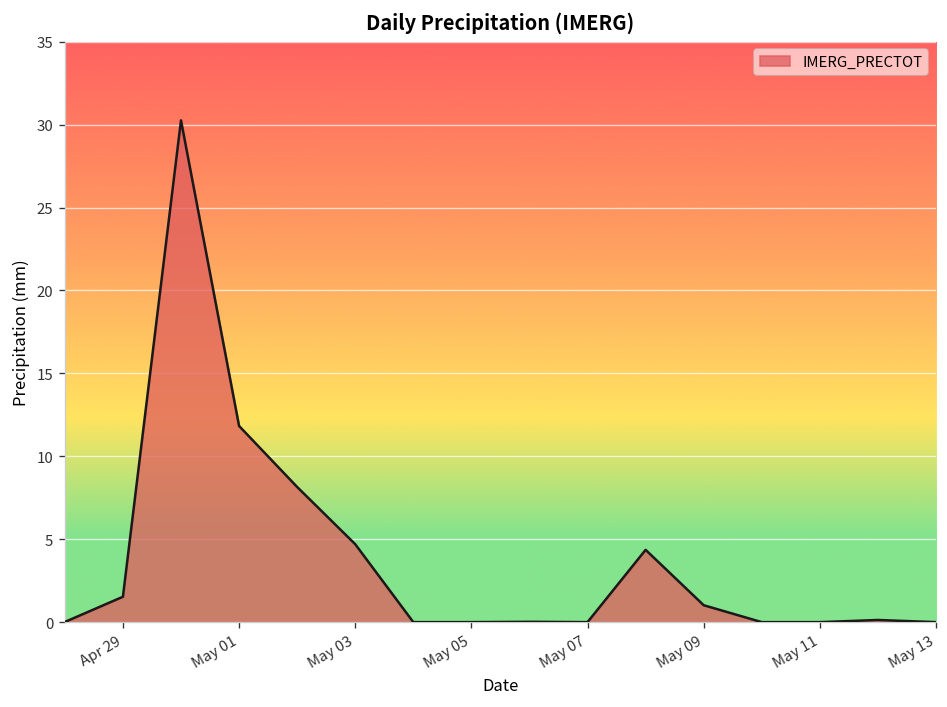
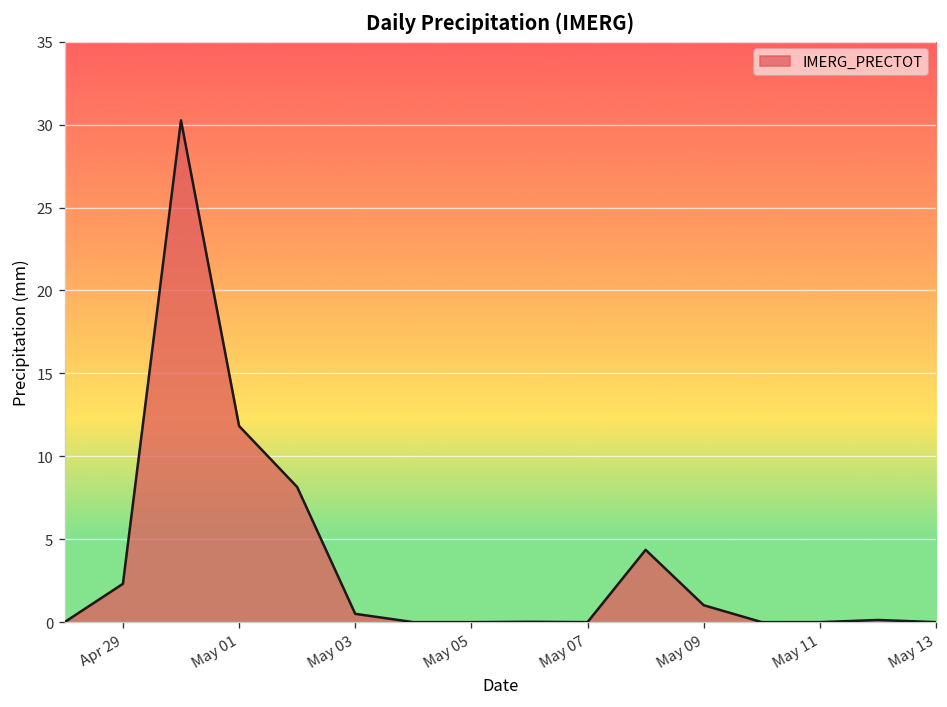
Apr 29: 1.5 -> 2.3
May 03: 4.7 -> 0.5
